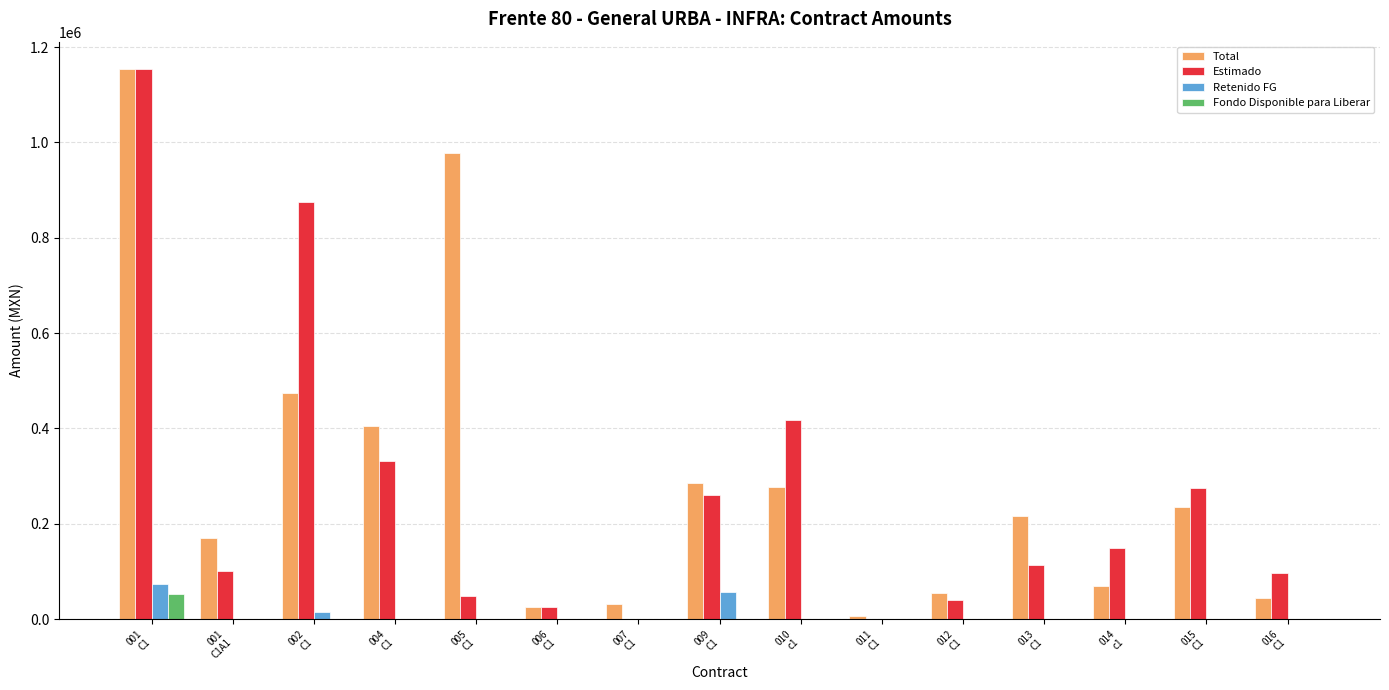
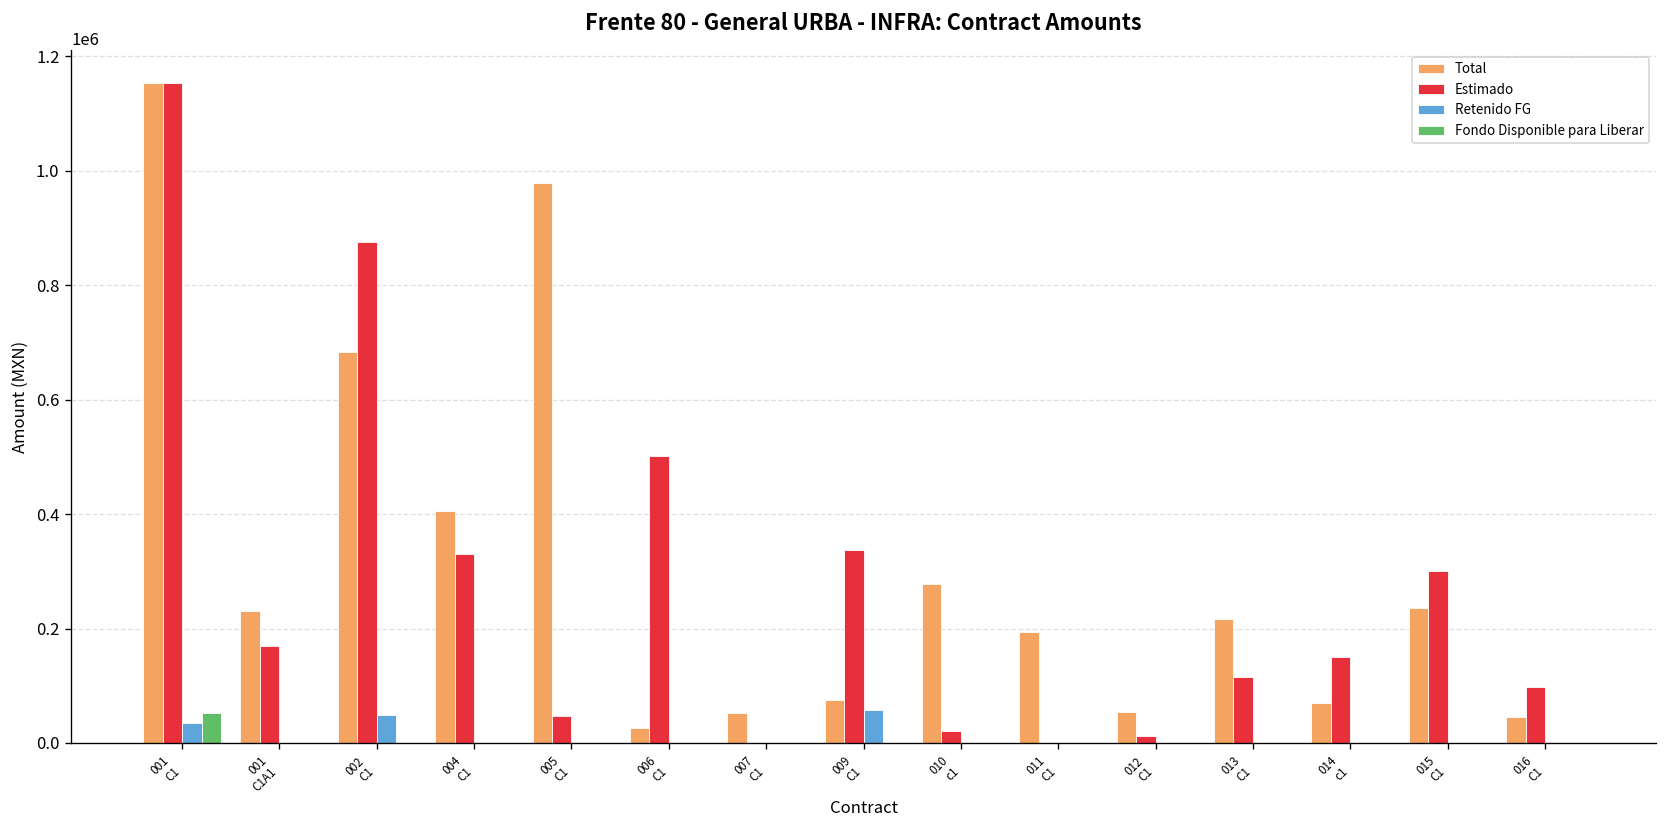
Retenido FG, 001 C1: 70000 -> 30000
Total, 001 C1A1: 170000 -> 230000
Estimado, 001 C1A1: 100000 -> 170000
Total, 002 C1: 470000 -> 680000
Retenido FG, 002 C1: 10000 -> 50000
Estimado, 006 C1: 30000 -> 500000
Total, 007 C1: 30000 -> 50000
Total, 009 C1: 290000 -> 80000
Estimado, 009 C1: 260000 -> 340000
Estimado, 010 c1: 420000 -> 20000
Total, 011 C1: 10000 -> 190000
Estimado, 012 C1: 40000 -> 10000
Estimado, 015 C1: 270000 -> 300000
